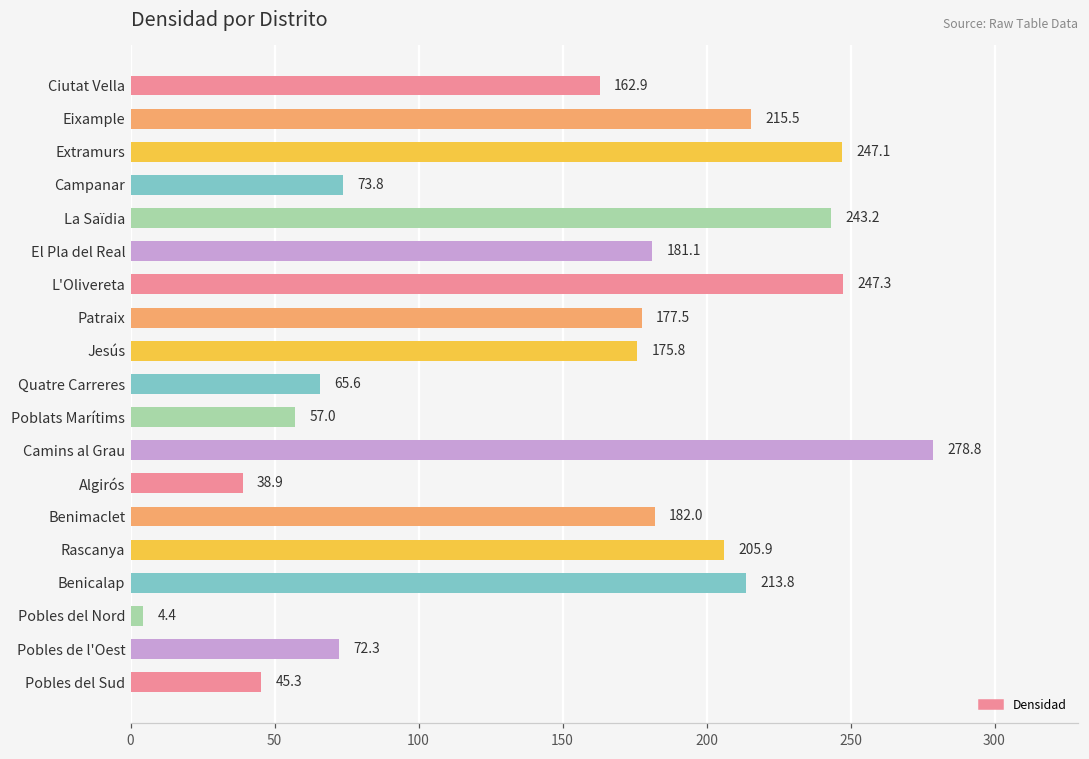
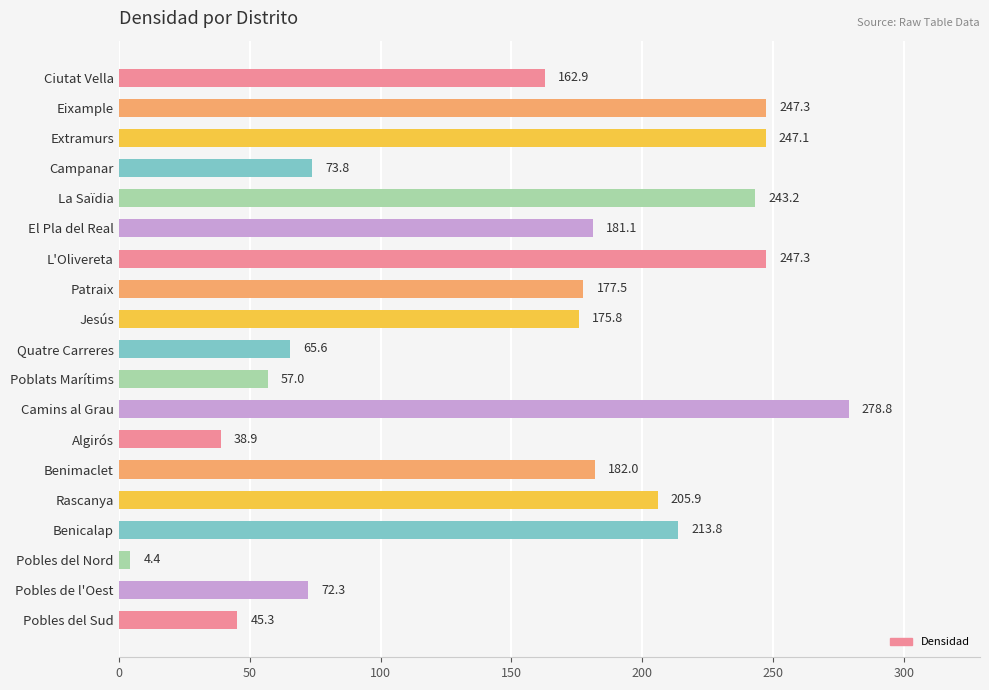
Eixample: 215.5 -> 247.3
